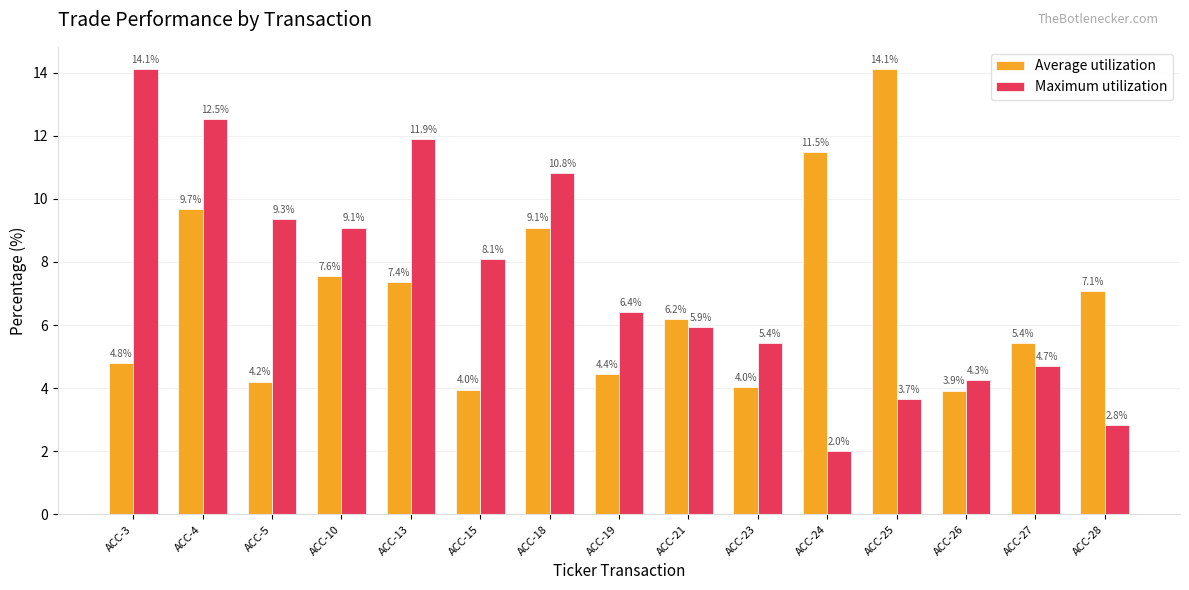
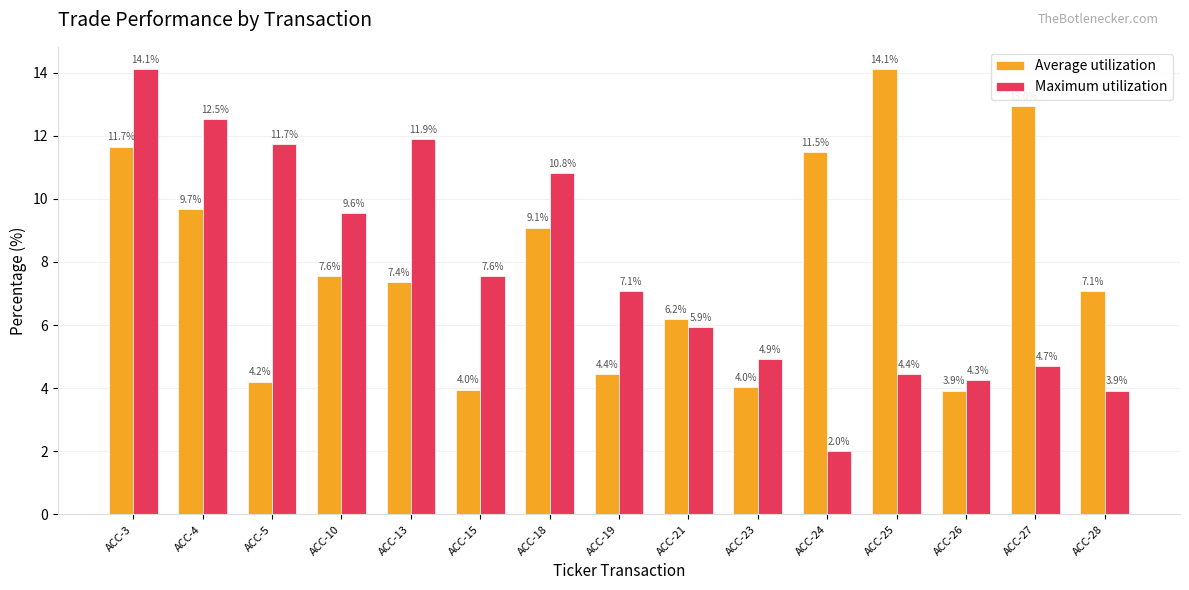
Average utilization, ACC-3: 4.8% -> 11.7%
Maximum utilization, ACC-5: 9.3% -> 11.7%
Maximum utilization, ACC-10: 9.1% -> 9.6%
Maximum utilization, ACC-15: 8.1% -> 7.6%
Maximum utilization, ACC-19: 6.4% -> 7.1%
Maximum utilization, ACC-23: 5.4% -> 4.9%
Maximum utilization, ACC-25: 3.7% -> 4.4%
Average utilization, ACC-27: 5.4 -> 13.0
Maximum utilization, ACC-28: 2.8% -> 3.9%
